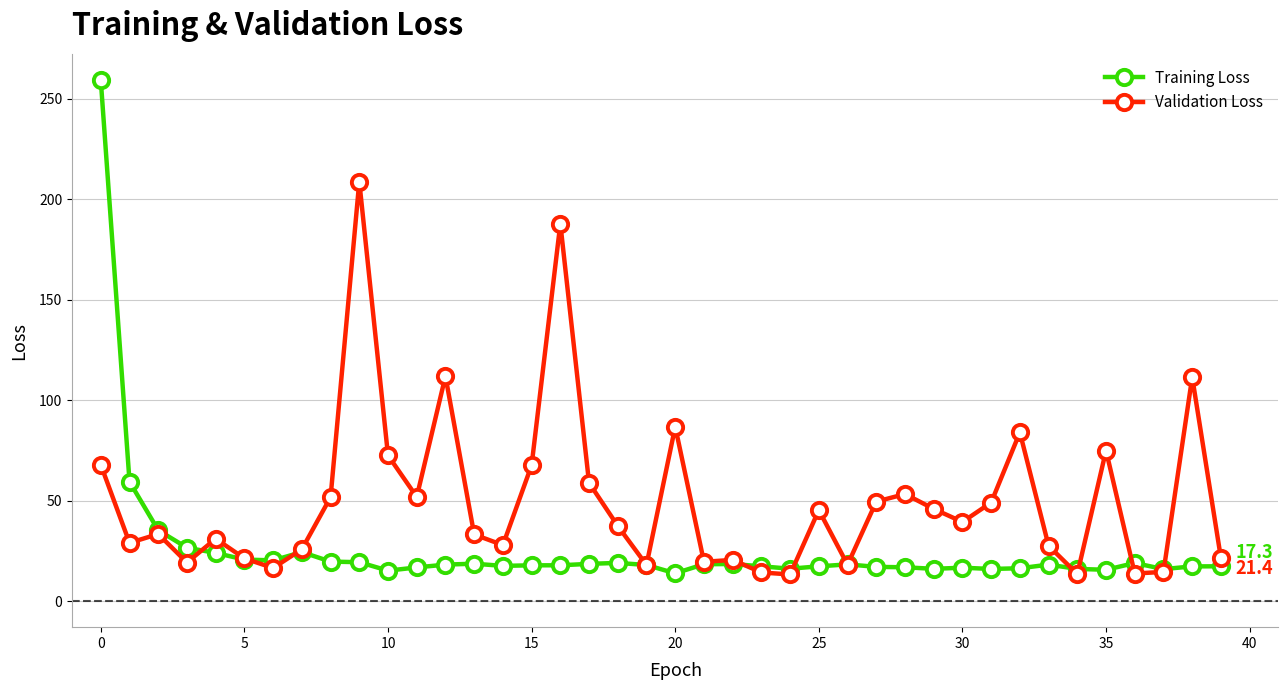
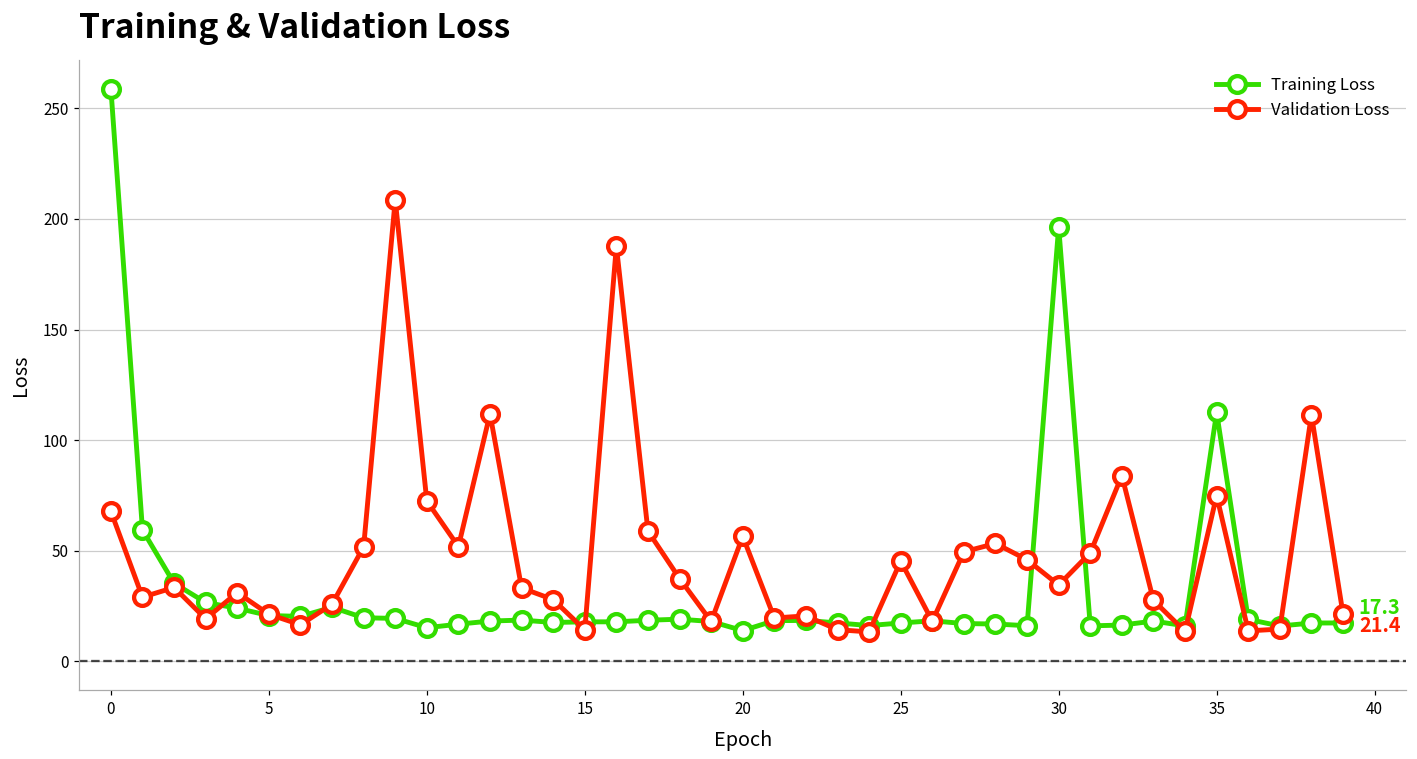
Validation Loss, 15: 68 -> 14
Validation Loss, 20: 87 -> 56
Training Loss, 30: 17 -> 196
Validation Loss, 30: 39 -> 34
Training Loss, 35: 16 -> 113
